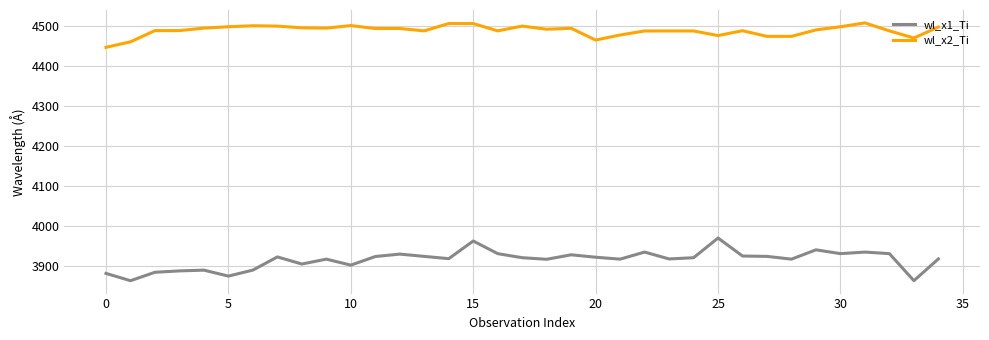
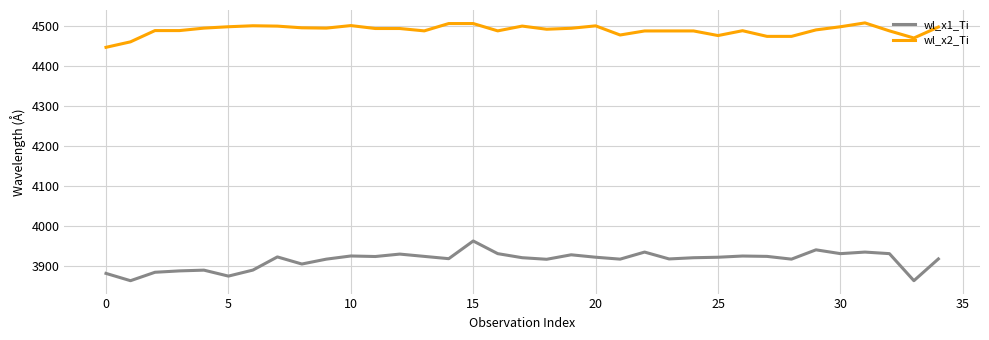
wl_x1_Ti, 10: 3900 -> 3930
wl_x2_Ti, 20: 4470 -> 4500
wl_x1_Ti, 25: 3970 -> 3920
